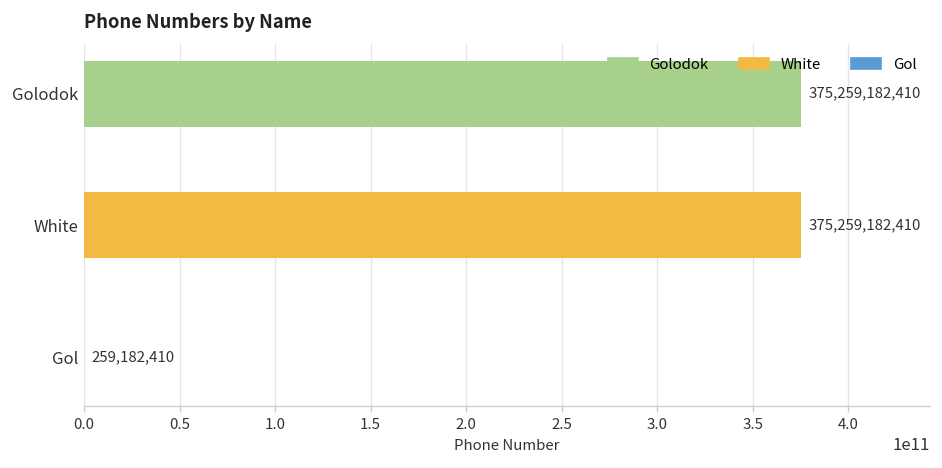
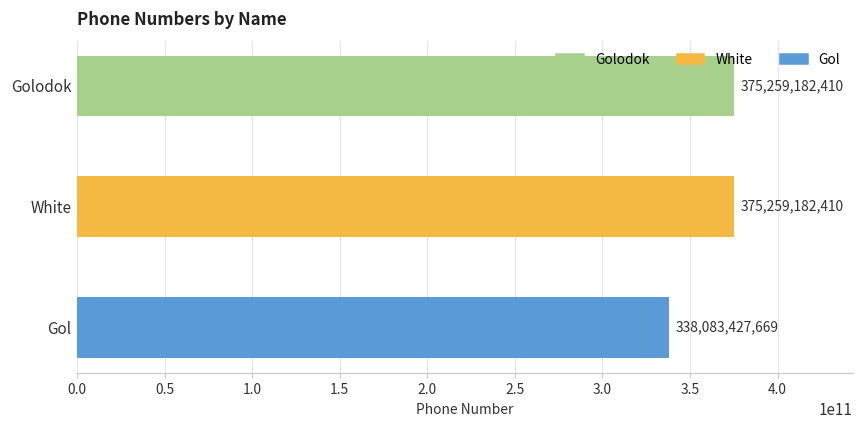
Gol: 259,182,410 -> 338,083,427,669
